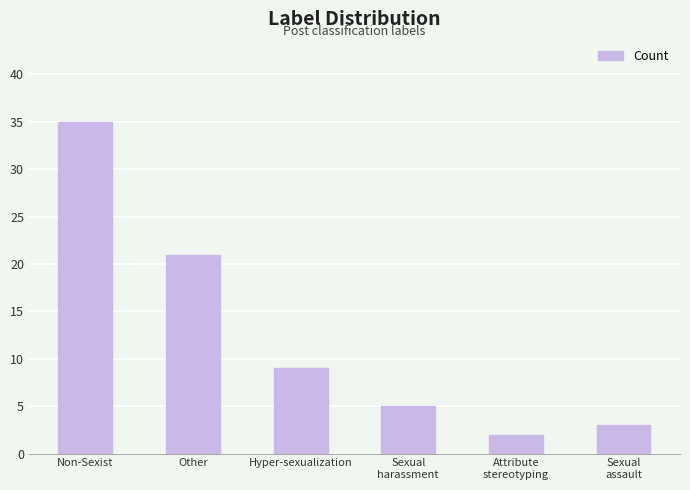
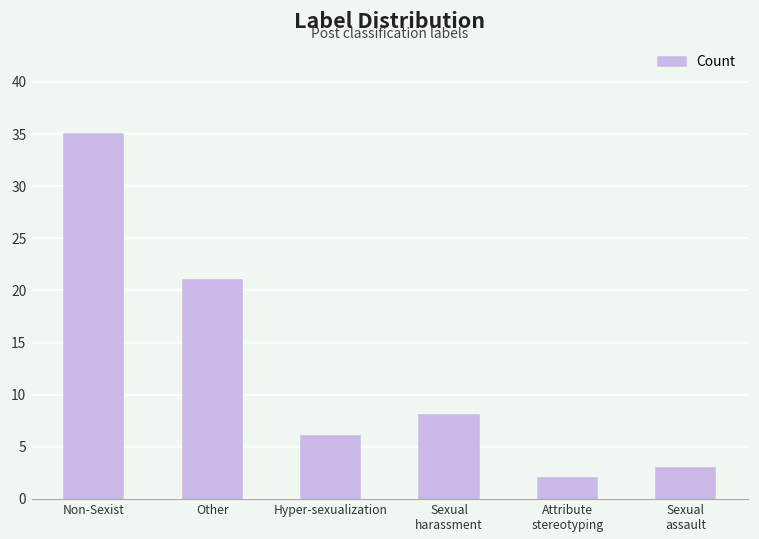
Hyper-sexualization: 9 -> 6
Sexual harassment: 5 -> 8
